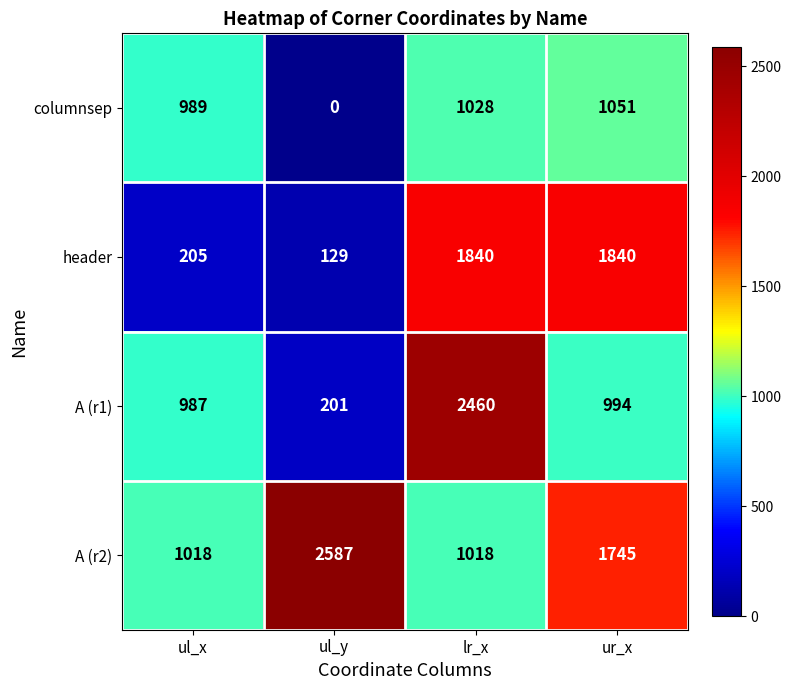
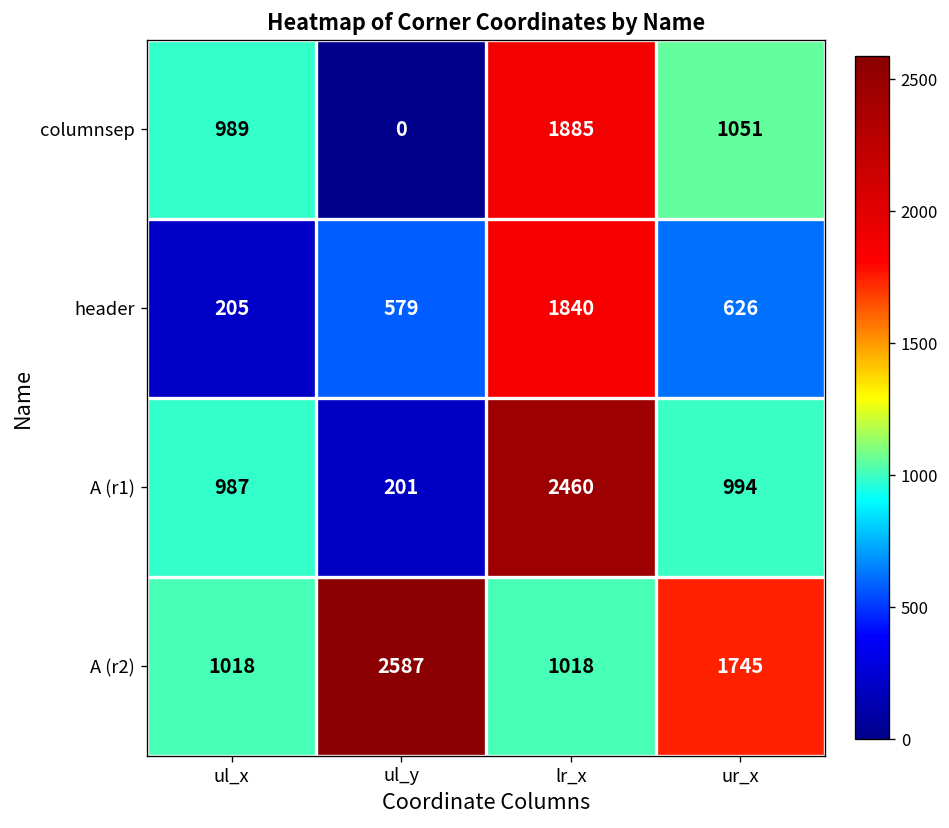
columnsep, lr_x: 1028 -> 1885
header, ul_y: 129 -> 579
header, ur_x: 1840 -> 626
